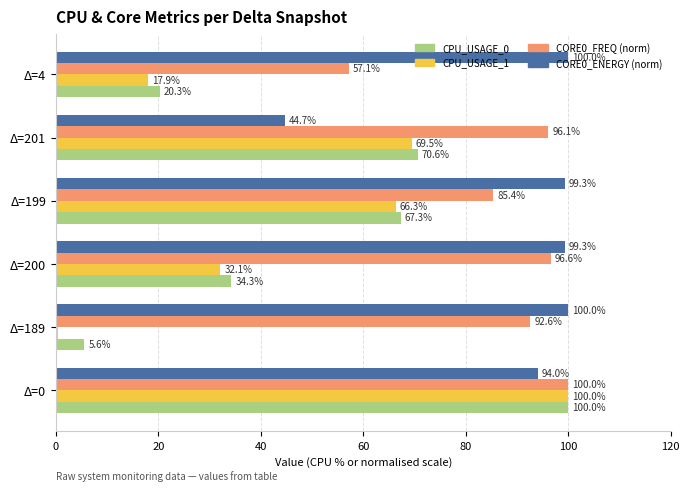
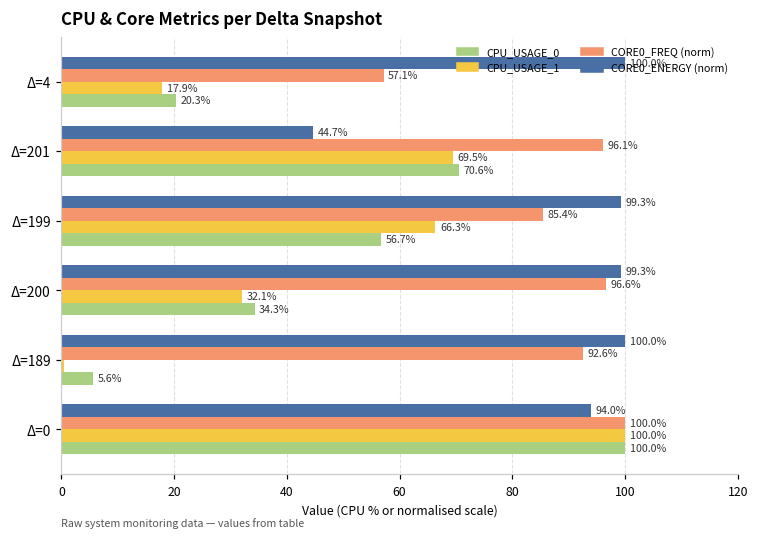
CPU_USAGE_0, Δ=199: 67.3% -> 56.7%
